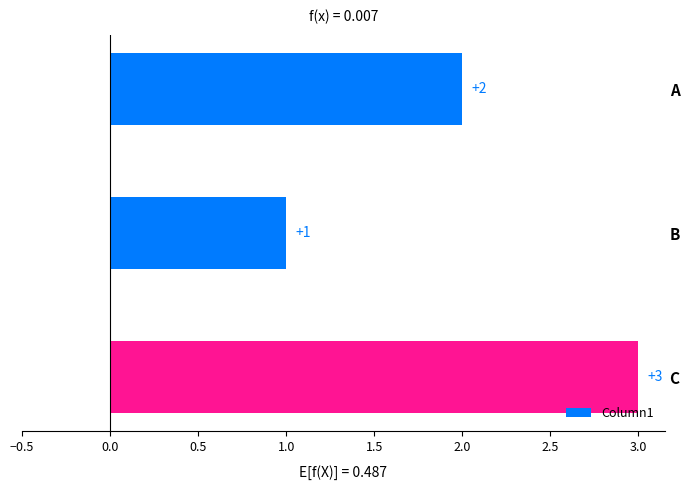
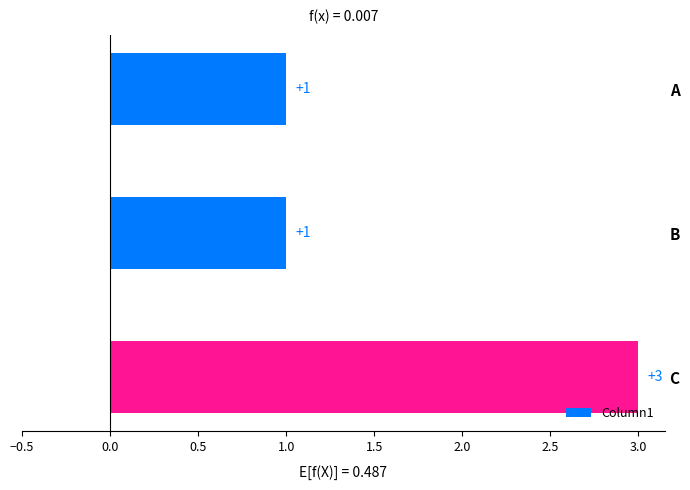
A: +2 -> +1
